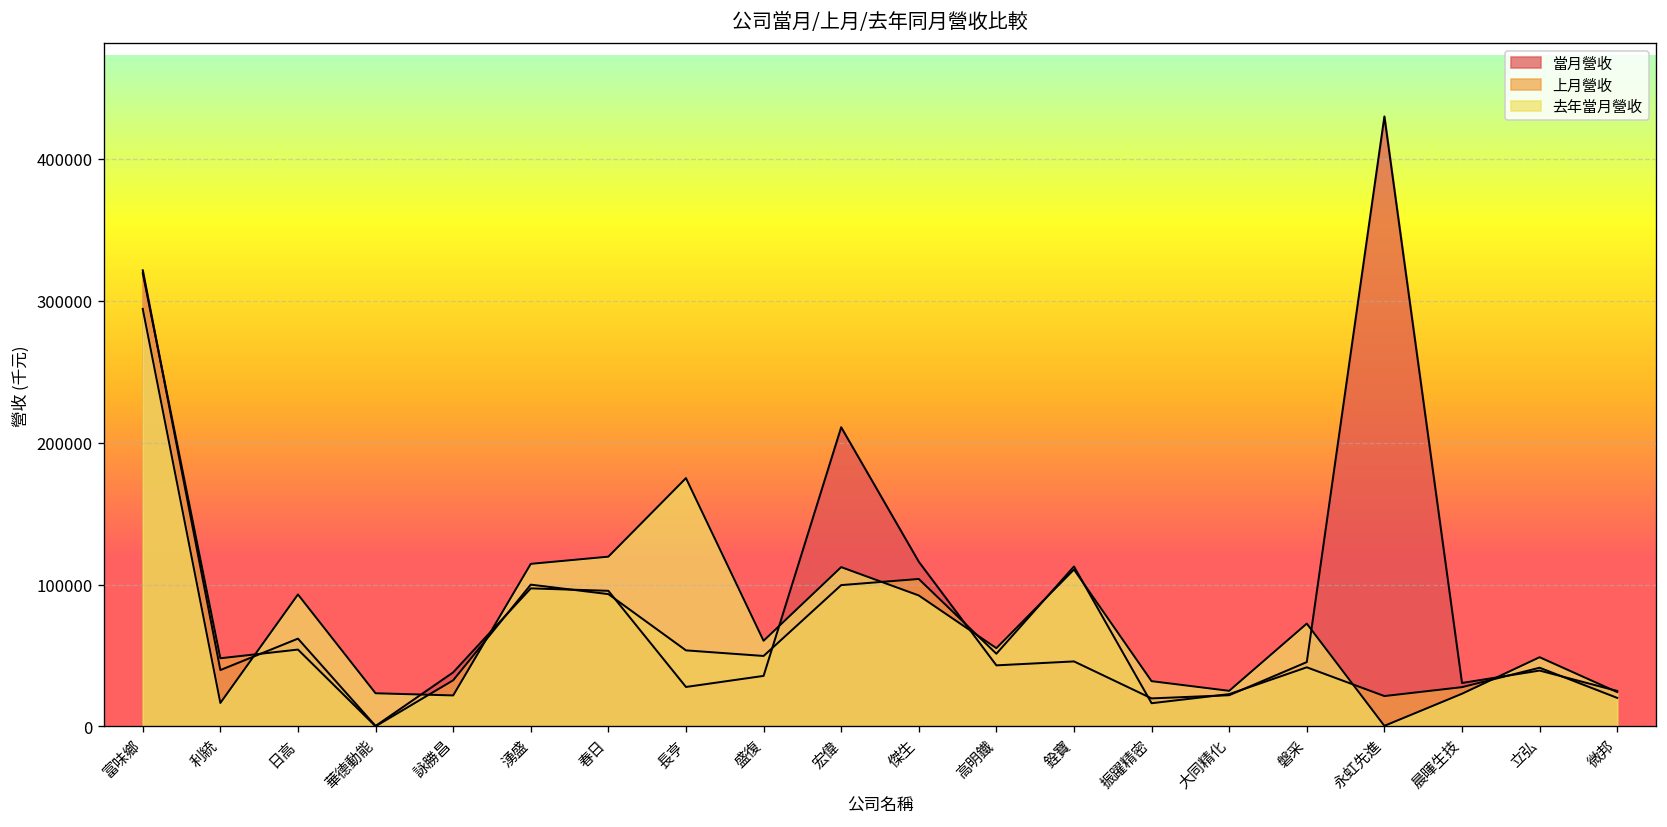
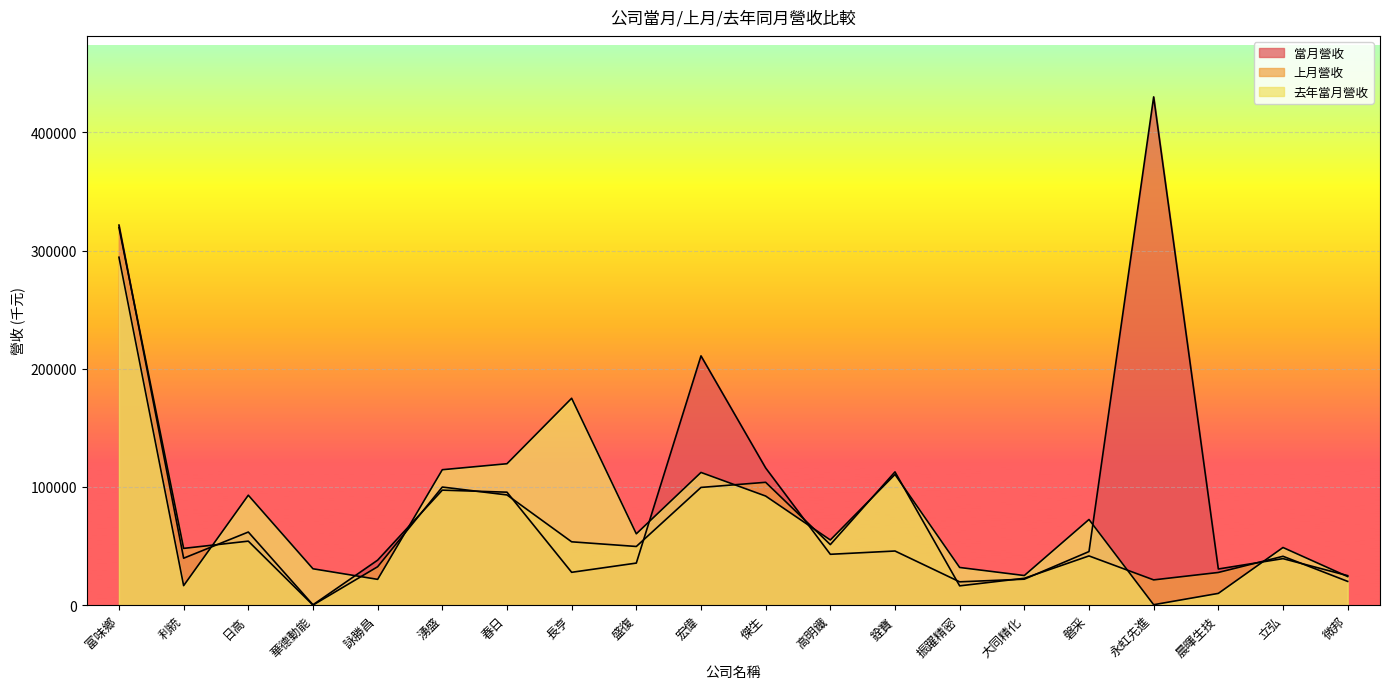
去年當月營收, 華德動能: 23000 -> 31000
去年當月營收, 晨暉生技: 23000 -> 10000
